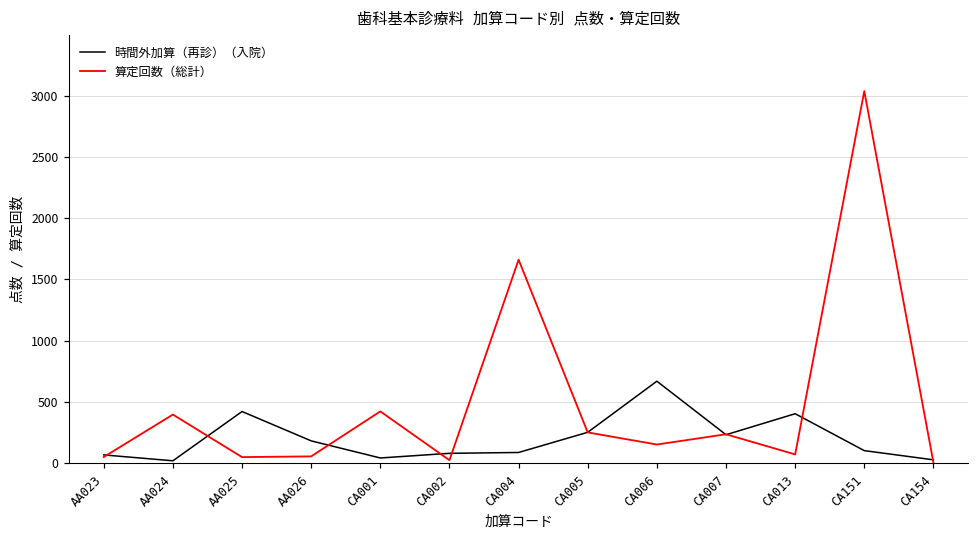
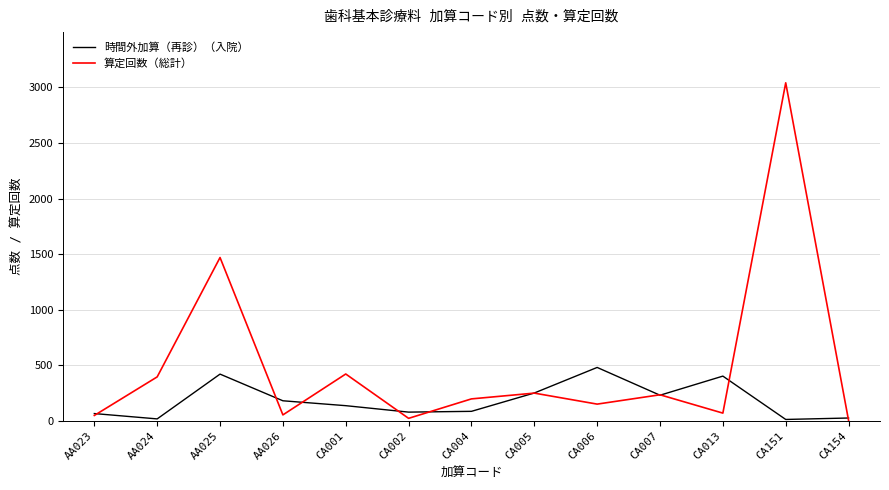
算定回数（総計）, AA025: 50 -> 1470
時間外加算（再診）（入院）, CA001: 40 -> 140
算定回数（総計）, CA004: 1660 -> 200
時間外加算（再診）（入院）, CA006: 670 -> 480
時間外加算（再診）（入院）, CA151: 100 -> 10
